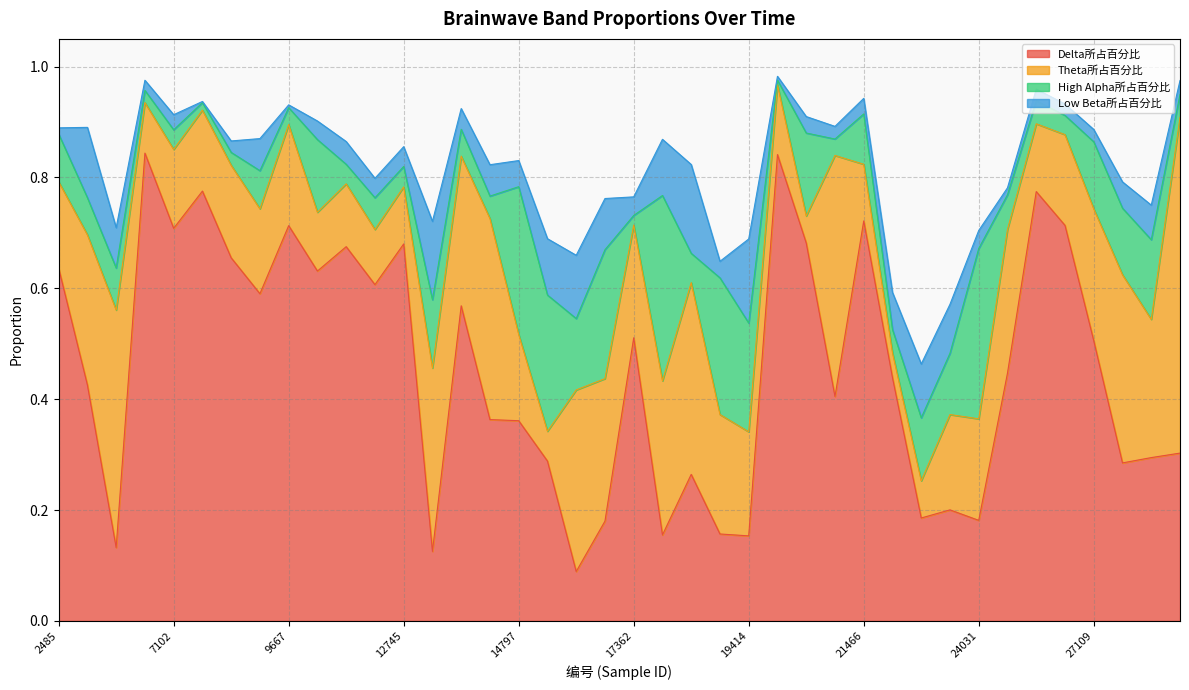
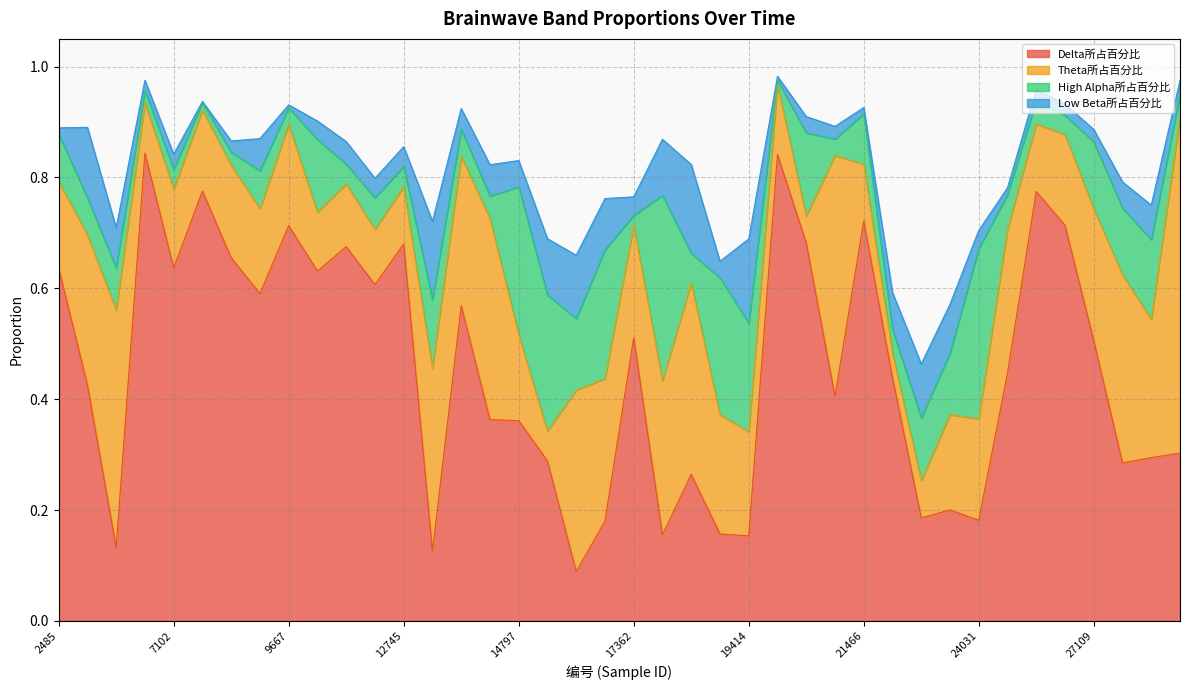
Delta所占百分比, 7102: 0.71 -> 0.64
Low Beta所占百分比, 21466: 0.03 -> 0.01
